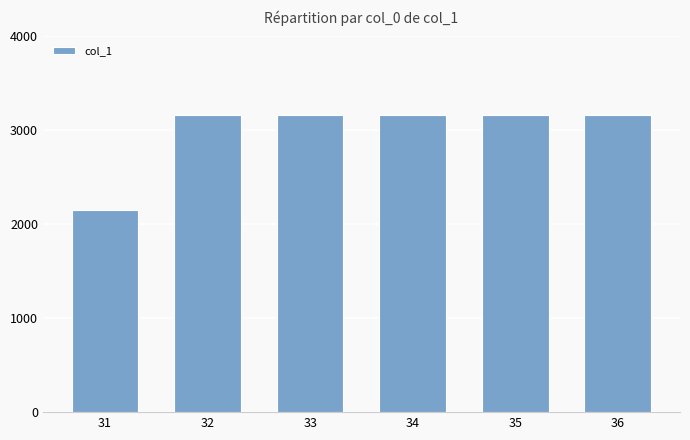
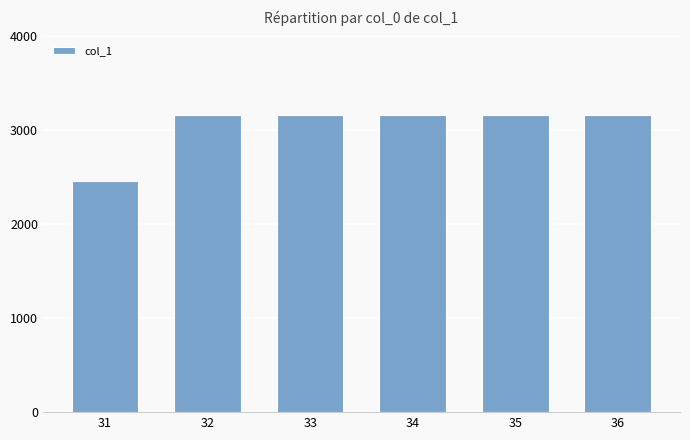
31: 2200 -> 2500
